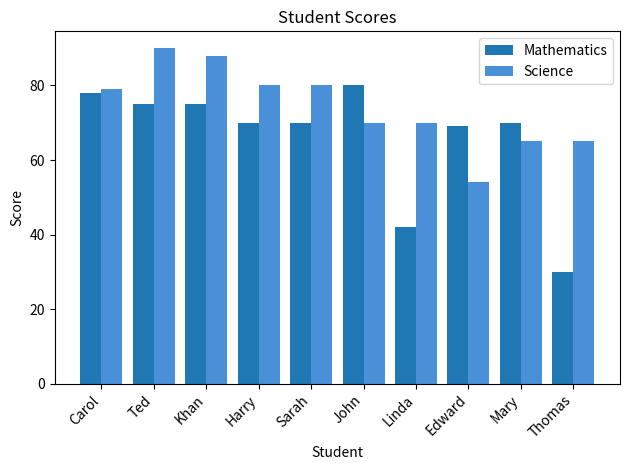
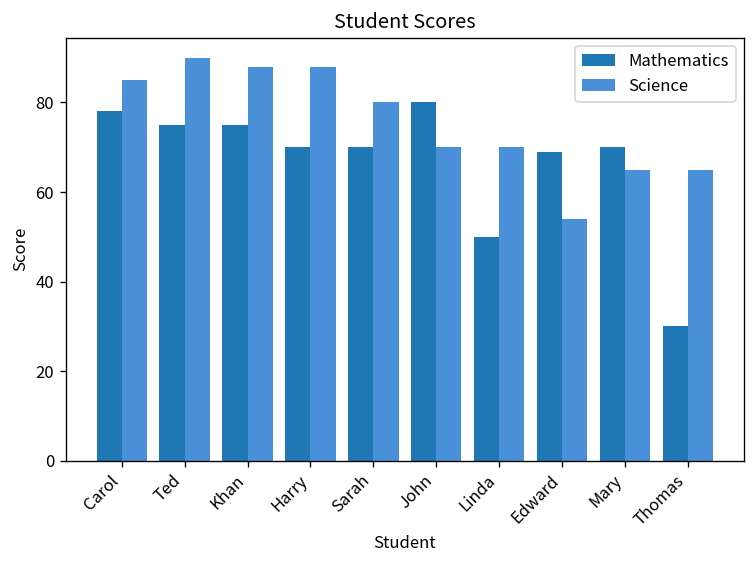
Science, Carol: 79 -> 85
Science, Harry: 80 -> 88
Mathematics, Linda: 42 -> 50
